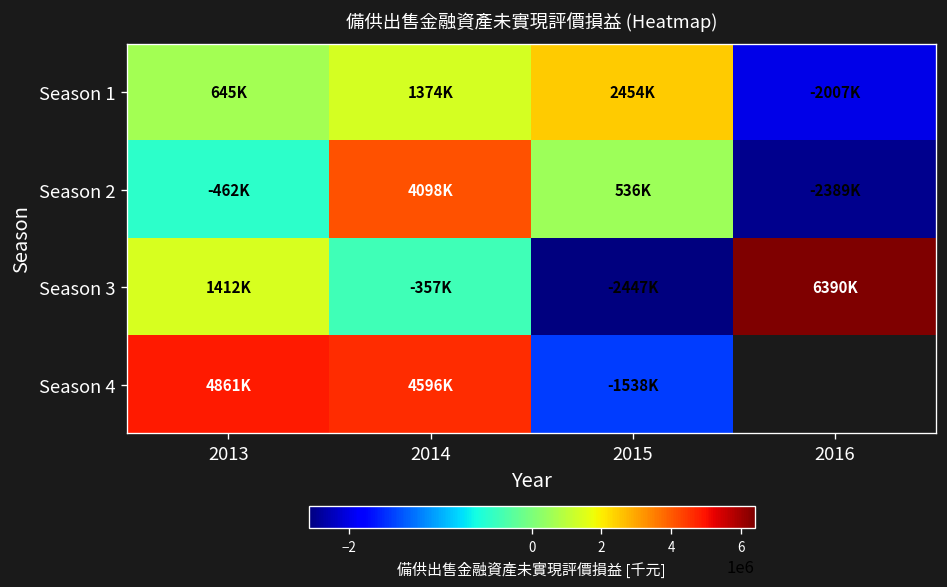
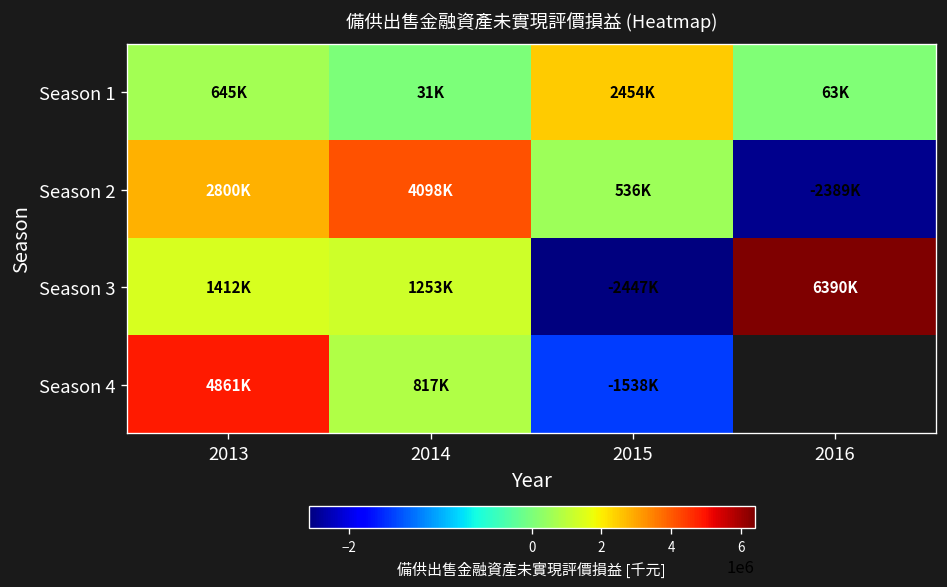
Season 1, 2014: 1374K -> 31K
Season 1, 2016: -2007K -> 63K
Season 2, 2013: -462K -> 2800K
Season 3, 2014: -357K -> 1253K
Season 4, 2014: 4596K -> 817K
